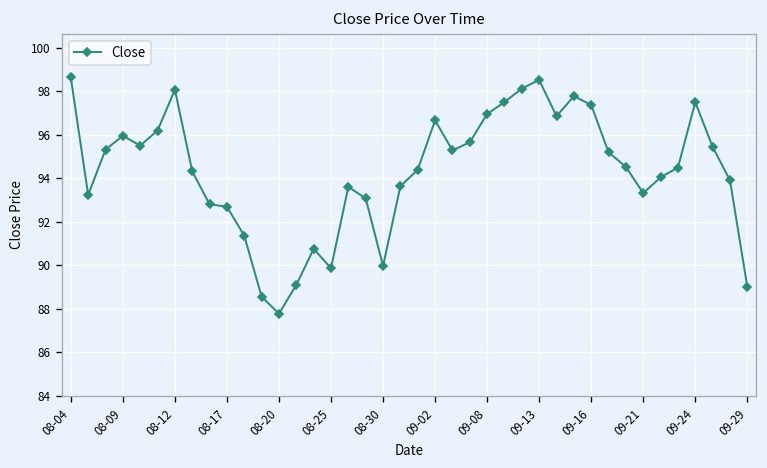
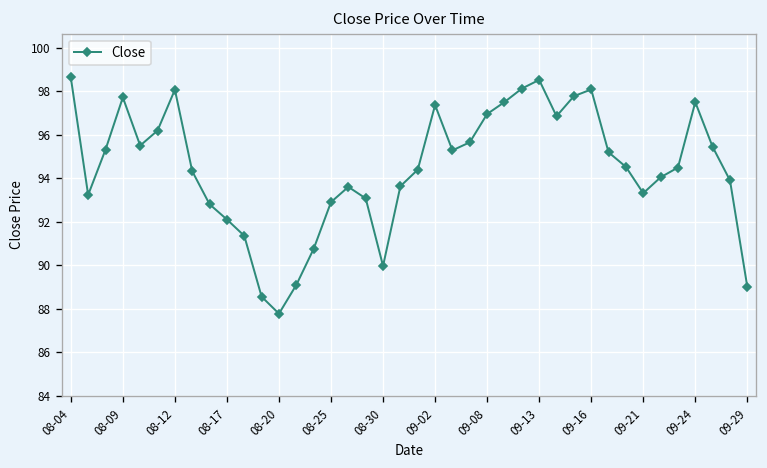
08-09: 95.9 -> 97.7
08-17: 92.7 -> 92.1
08-25: 89.9 -> 92.9
09-02: 96.7 -> 97.4
09-16: 97.4 -> 98.1
